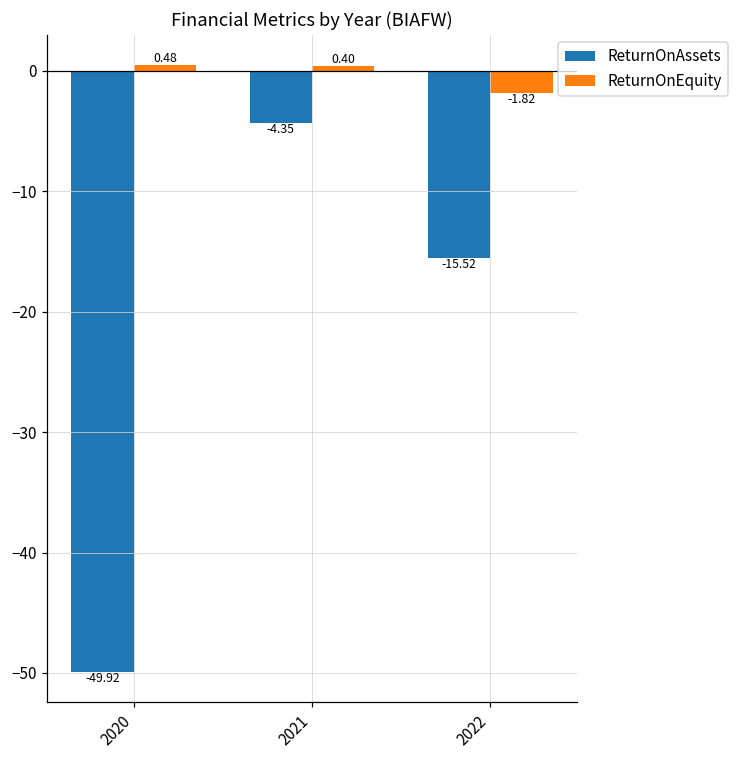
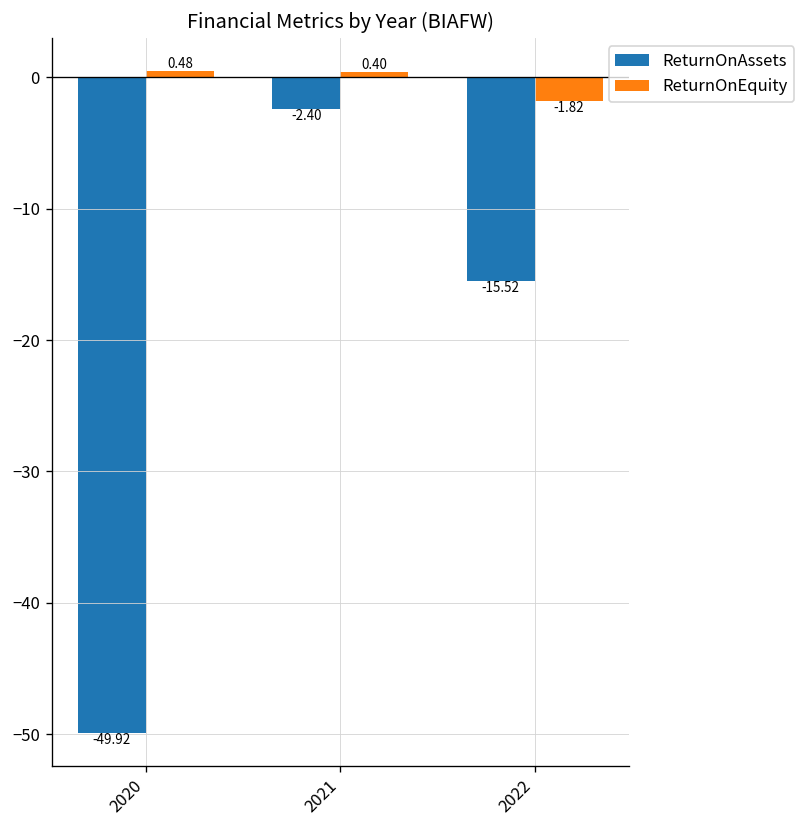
ReturnOnAssets, 2021: -4.35 -> -2.40
